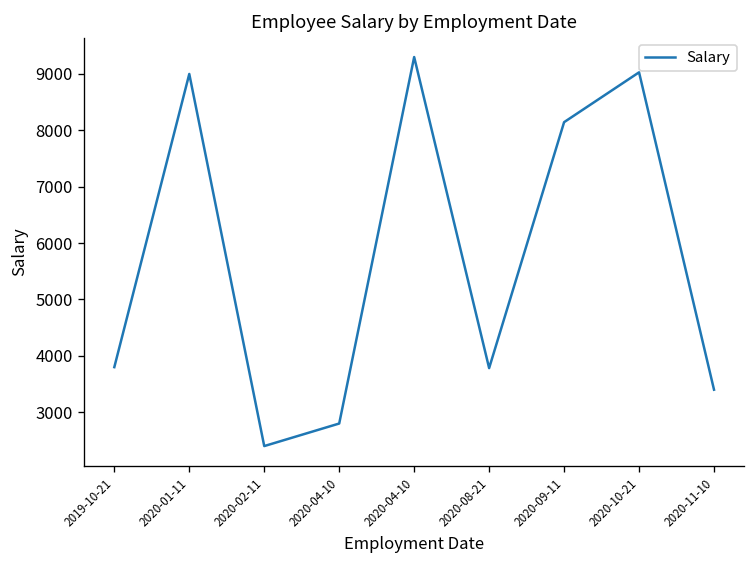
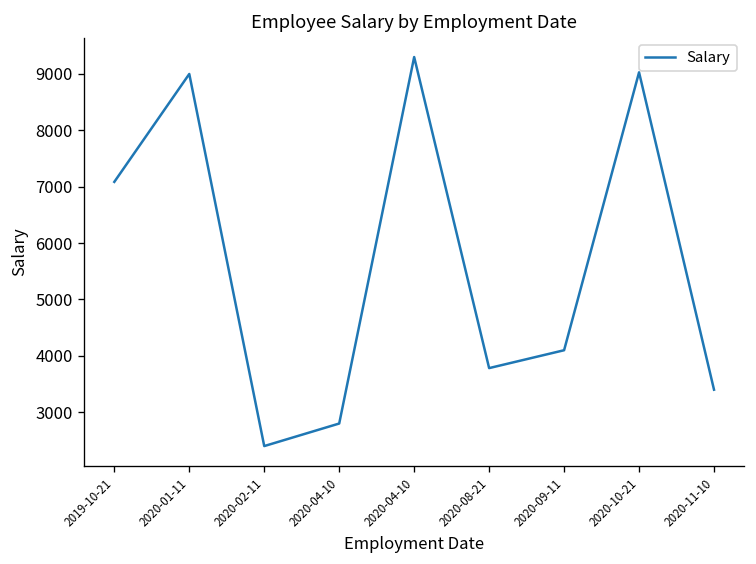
2019-10-21: 3800 -> 7100
2020-09-11: 8100 -> 4100
